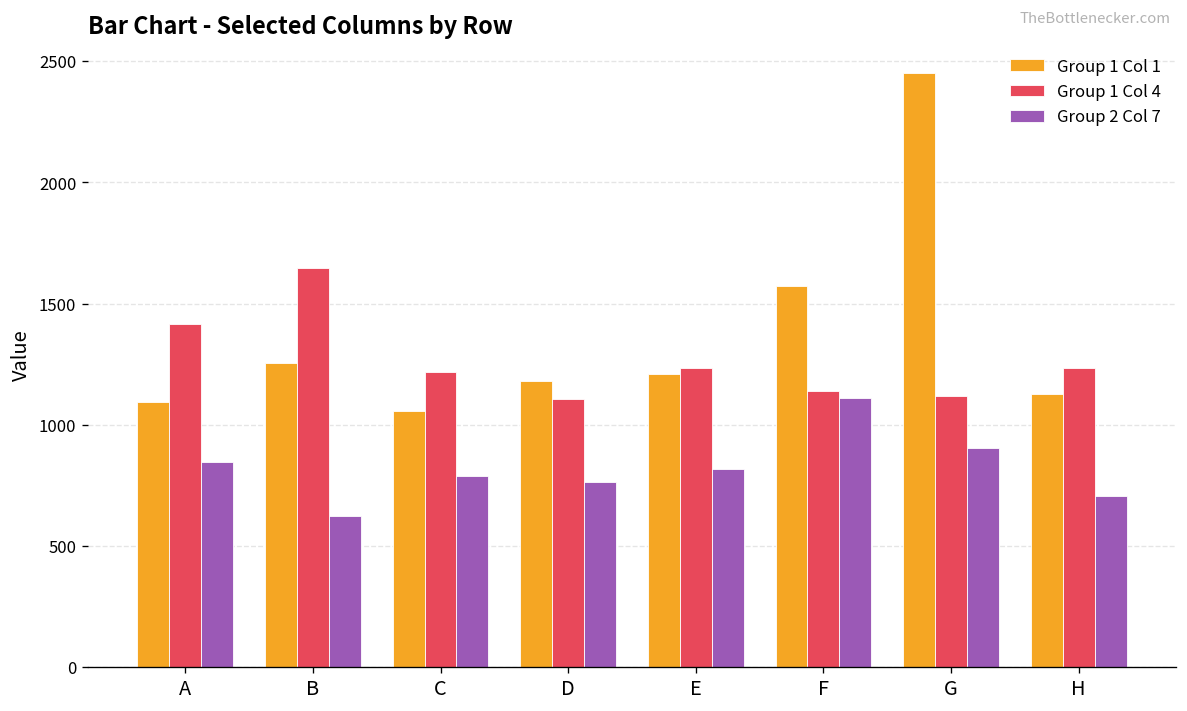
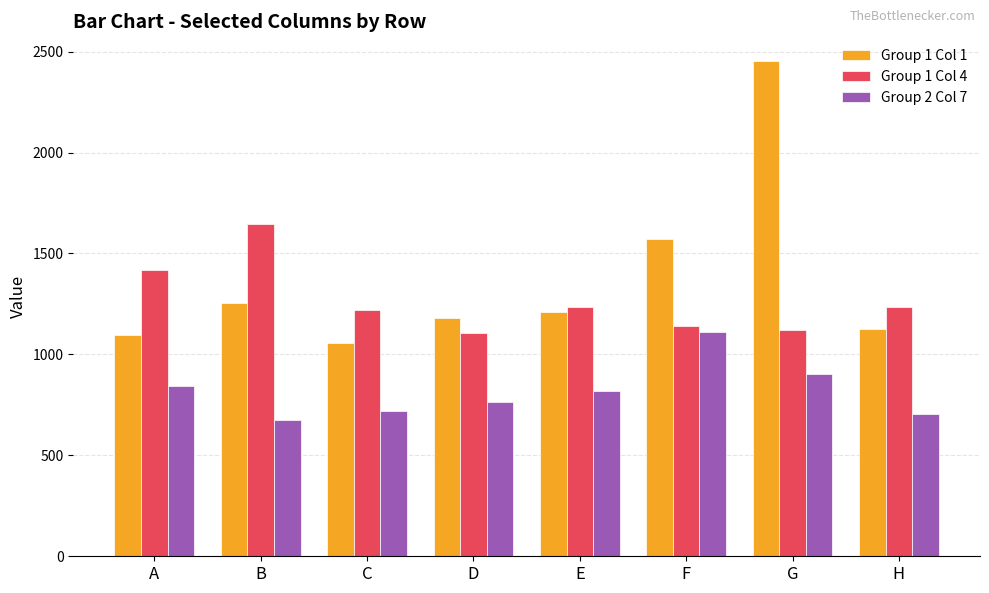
Group 2 Col 7, B: 620 -> 680
Group 2 Col 7, C: 790 -> 720
